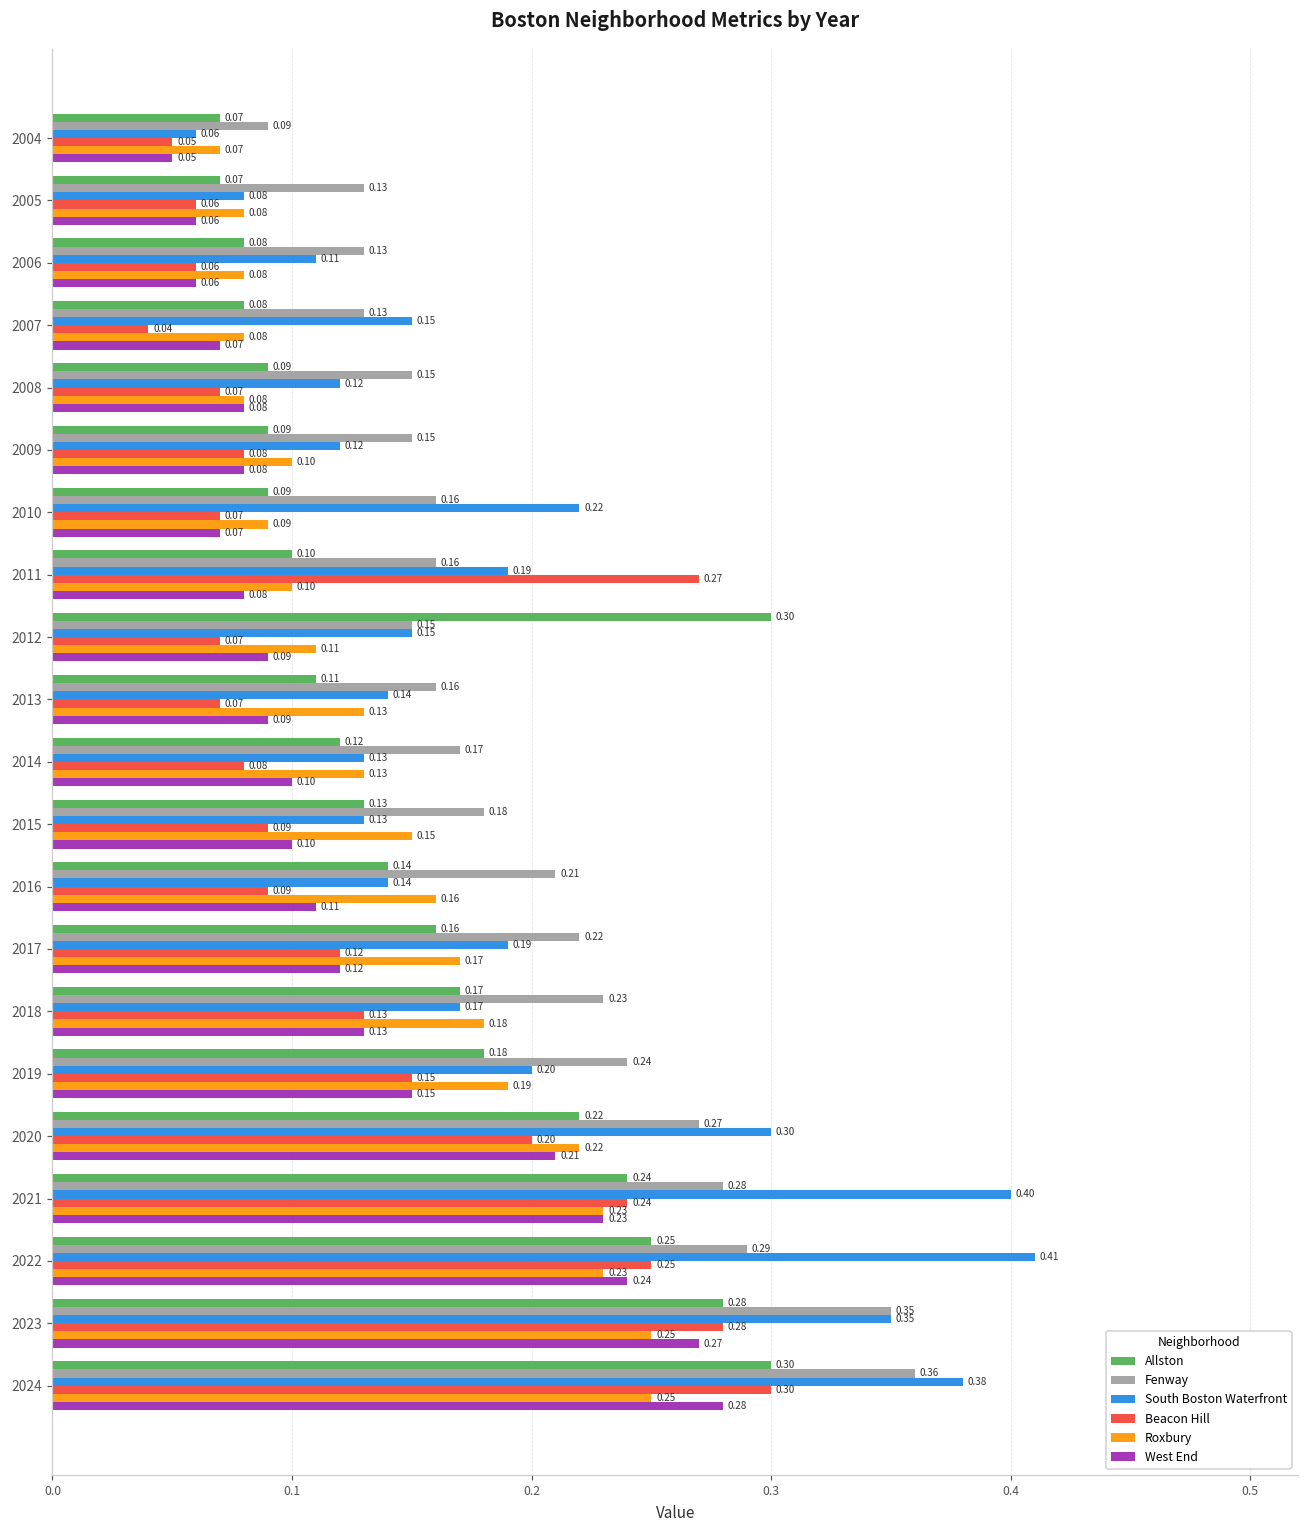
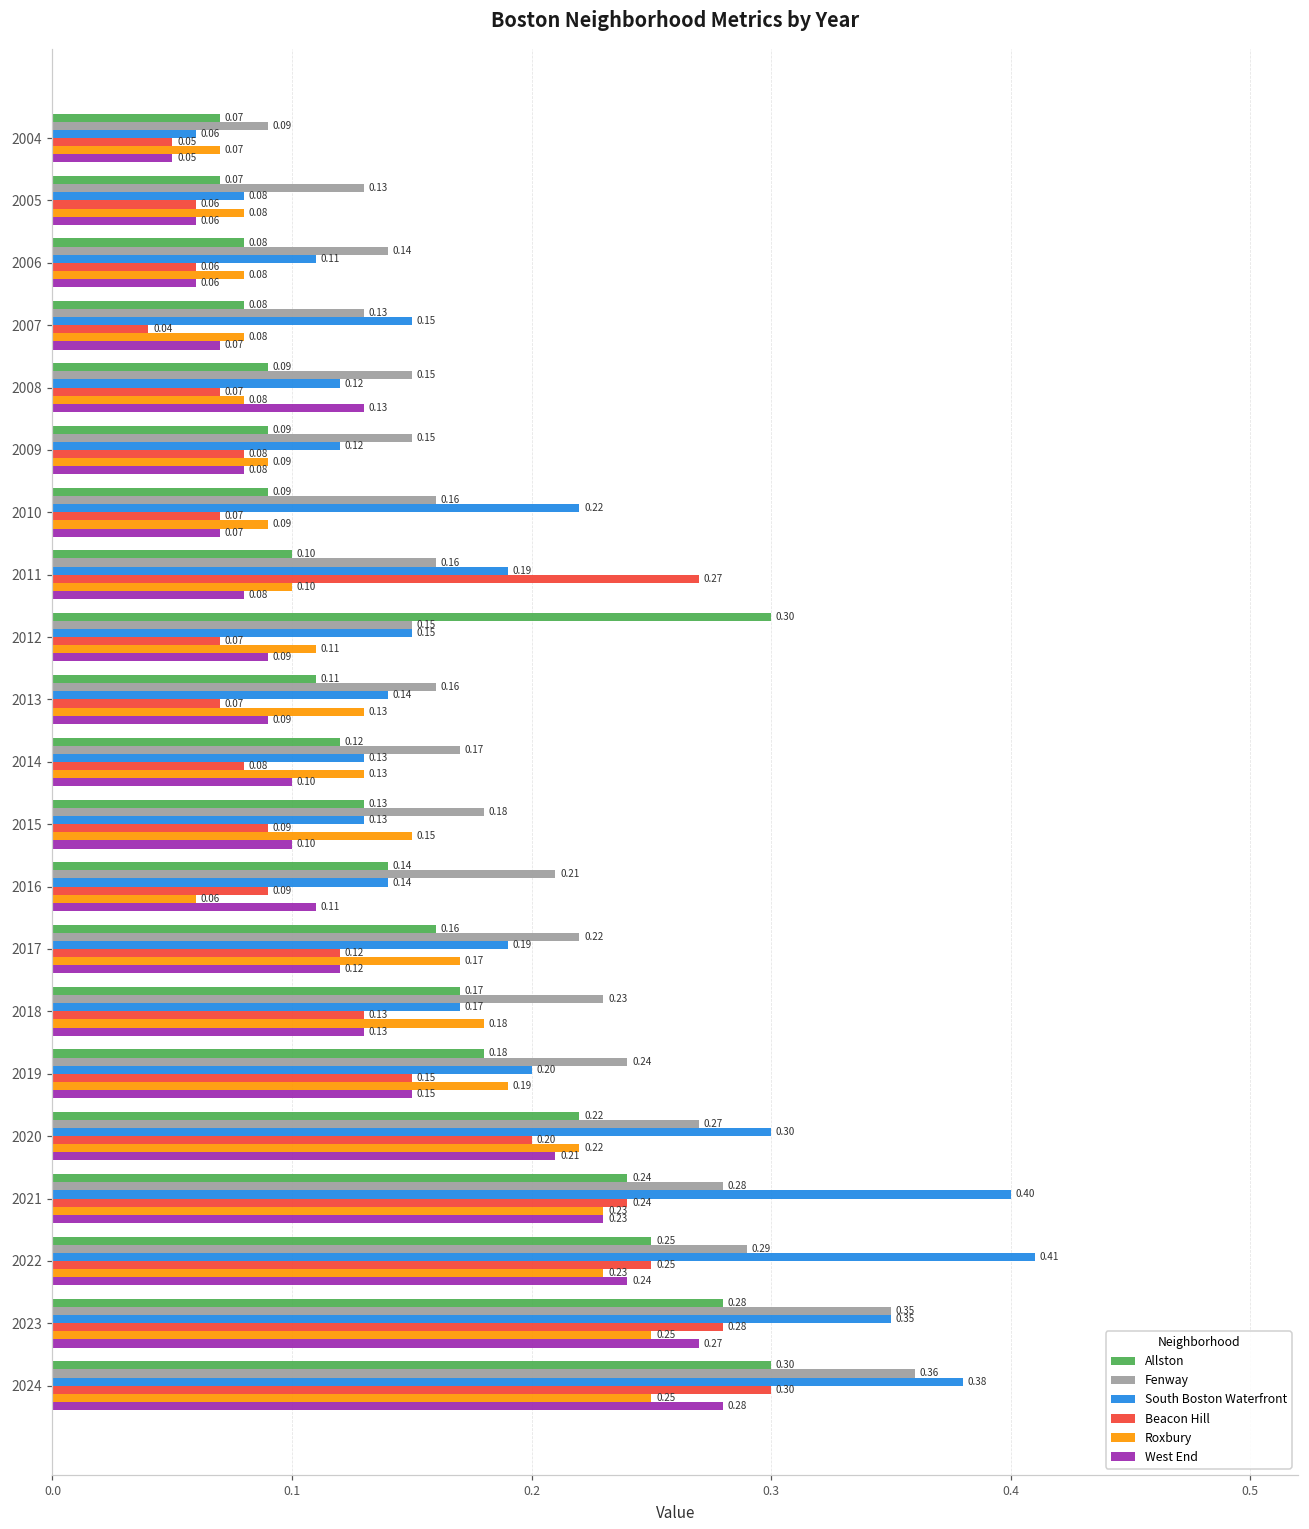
Fenway, 2006: 0.13 -> 0.14
West End, 2008: 0.08 -> 0.13
Roxbury, 2009: 0.10 -> 0.09
Roxbury, 2016: 0.16 -> 0.06
